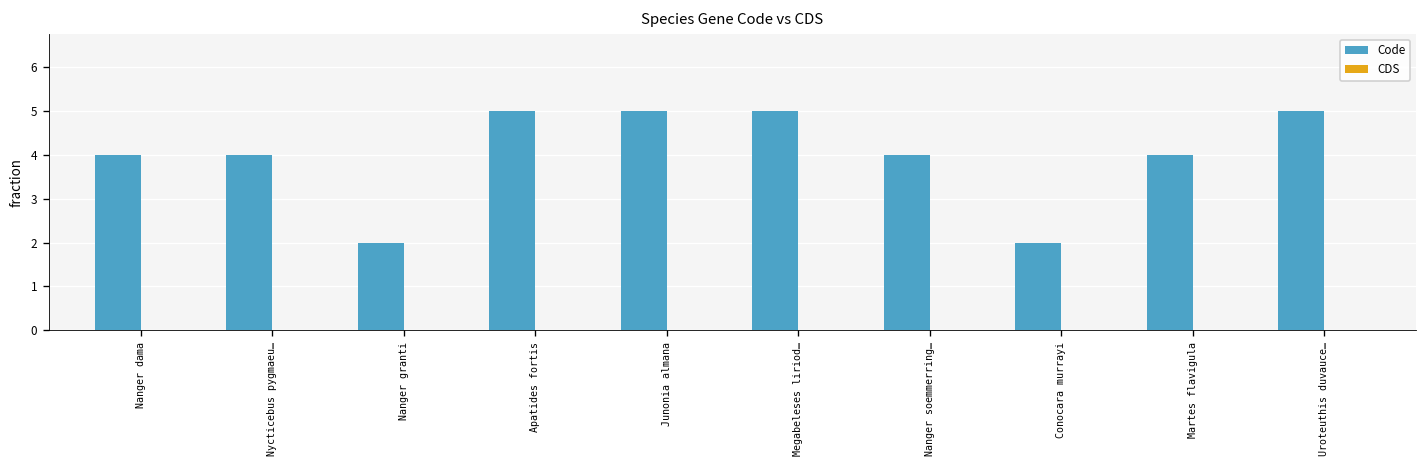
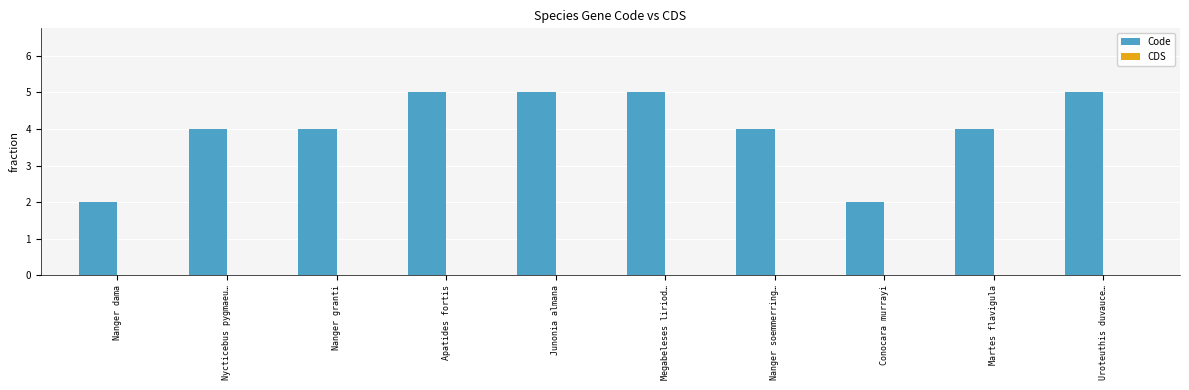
Code, Nanger dama: 4 -> 2
Code, Nanger granti: 2 -> 4
